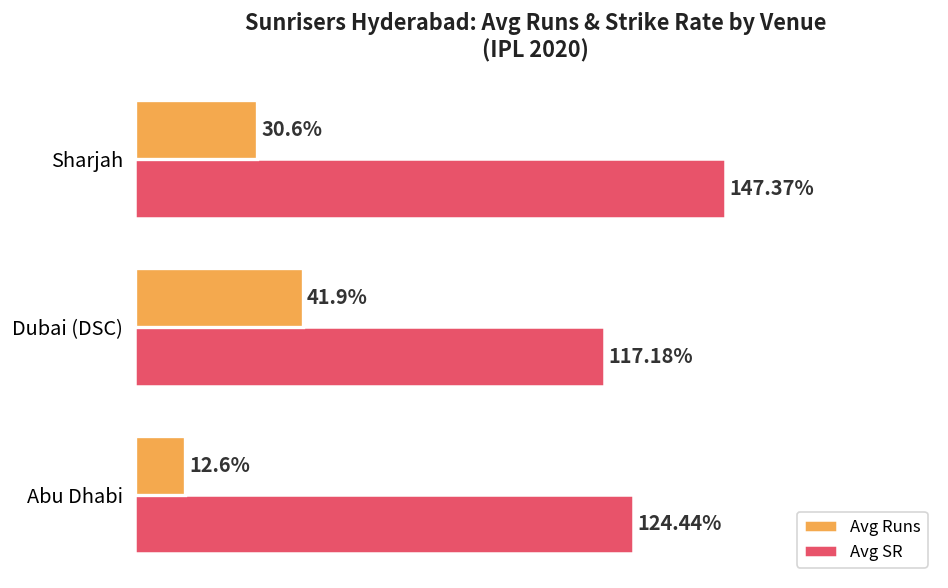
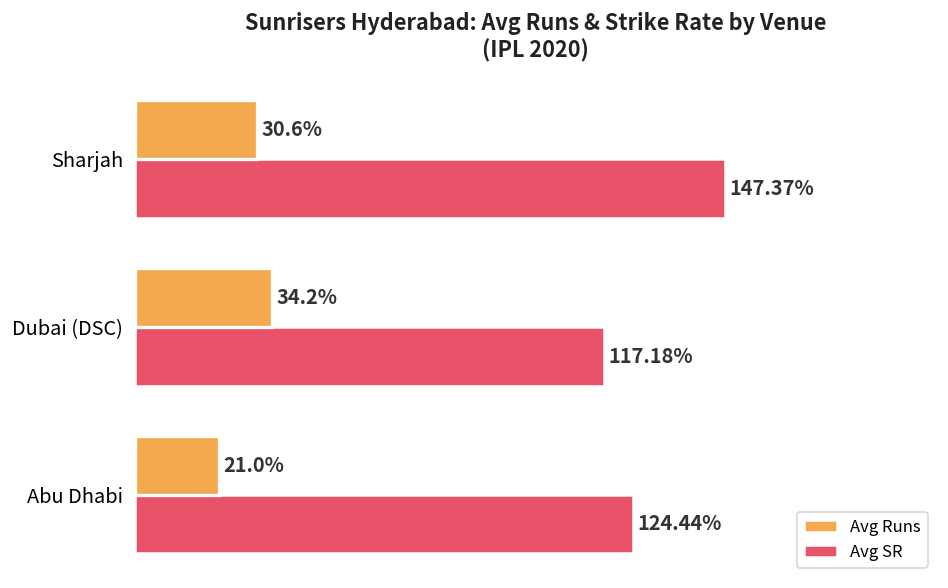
Avg Runs, Dubai (DSC): 41.9% -> 34.2%
Avg Runs, Abu Dhabi: 12.6% -> 21.0%
